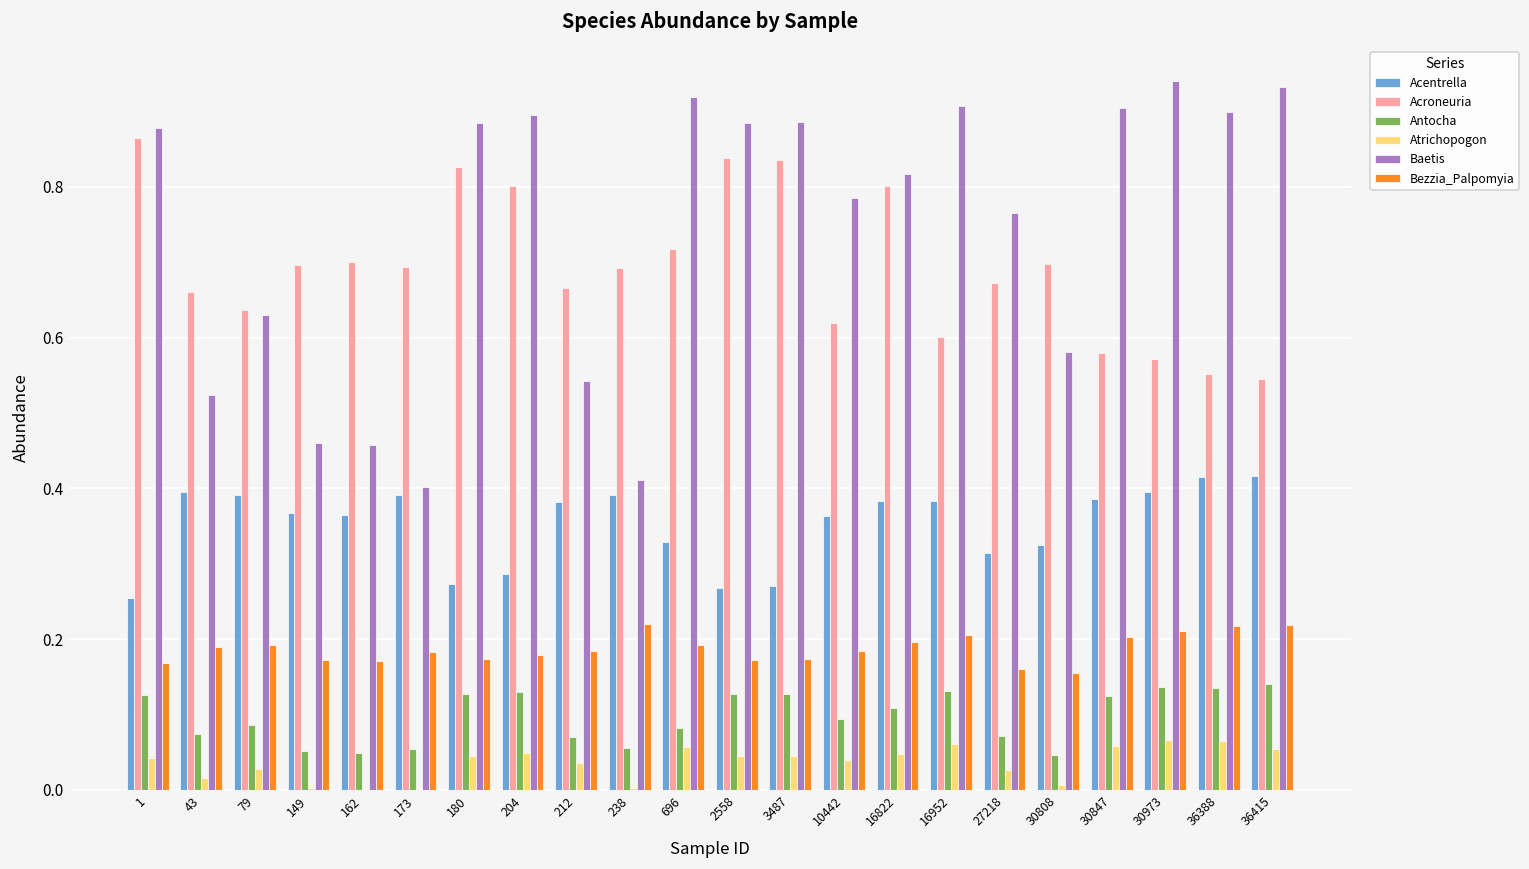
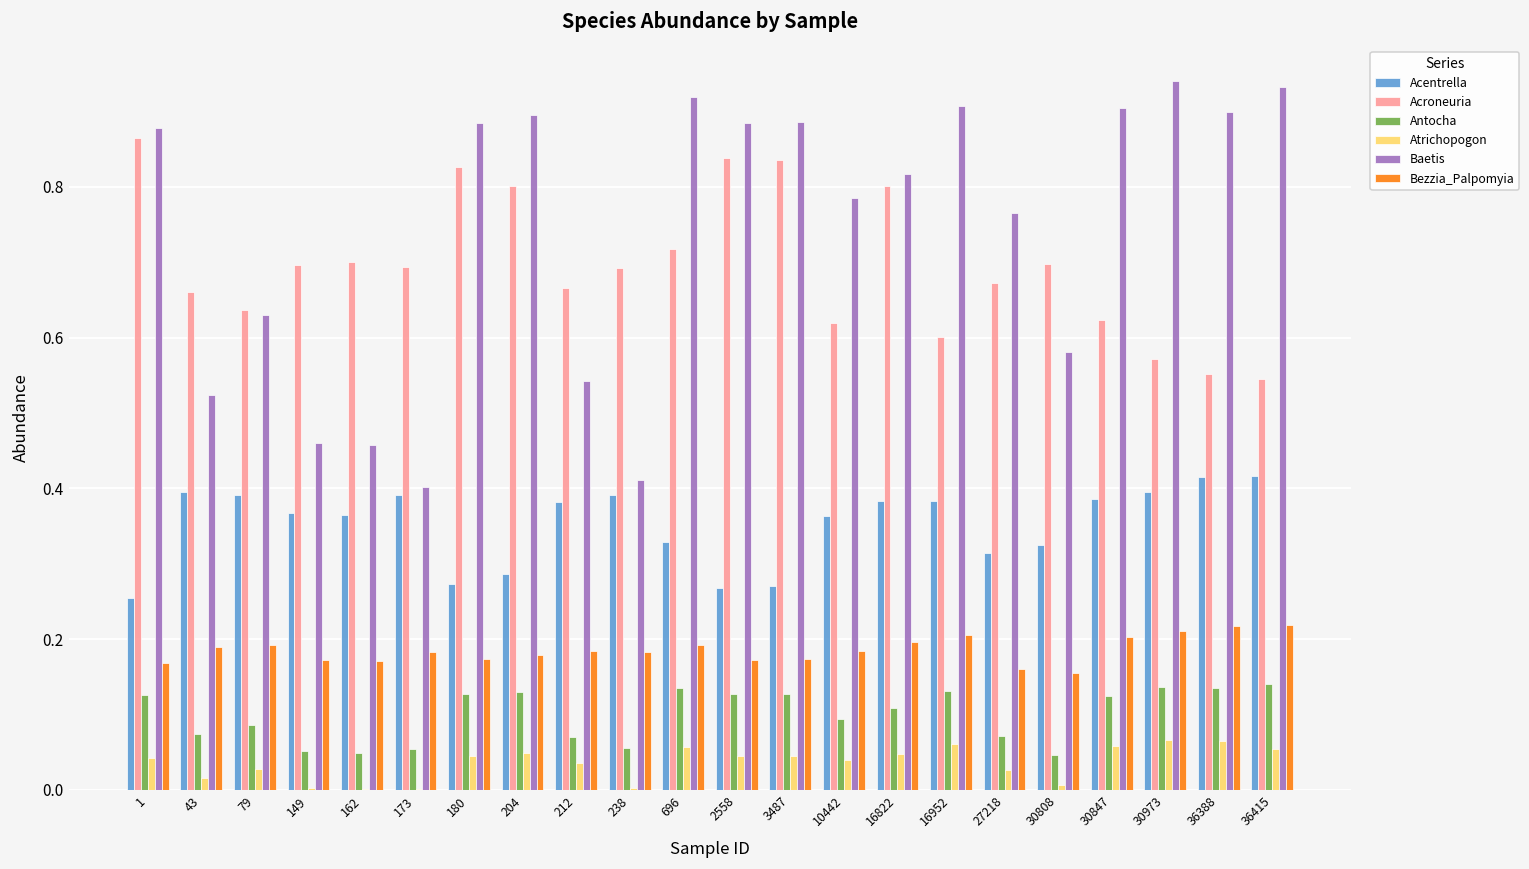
Bezzia_Palpomyia, 238: 0.22 -> 0.18
Antocha, 696: 0.08 -> 0.14
Acroneuria, 30847: 0.58 -> 0.62
